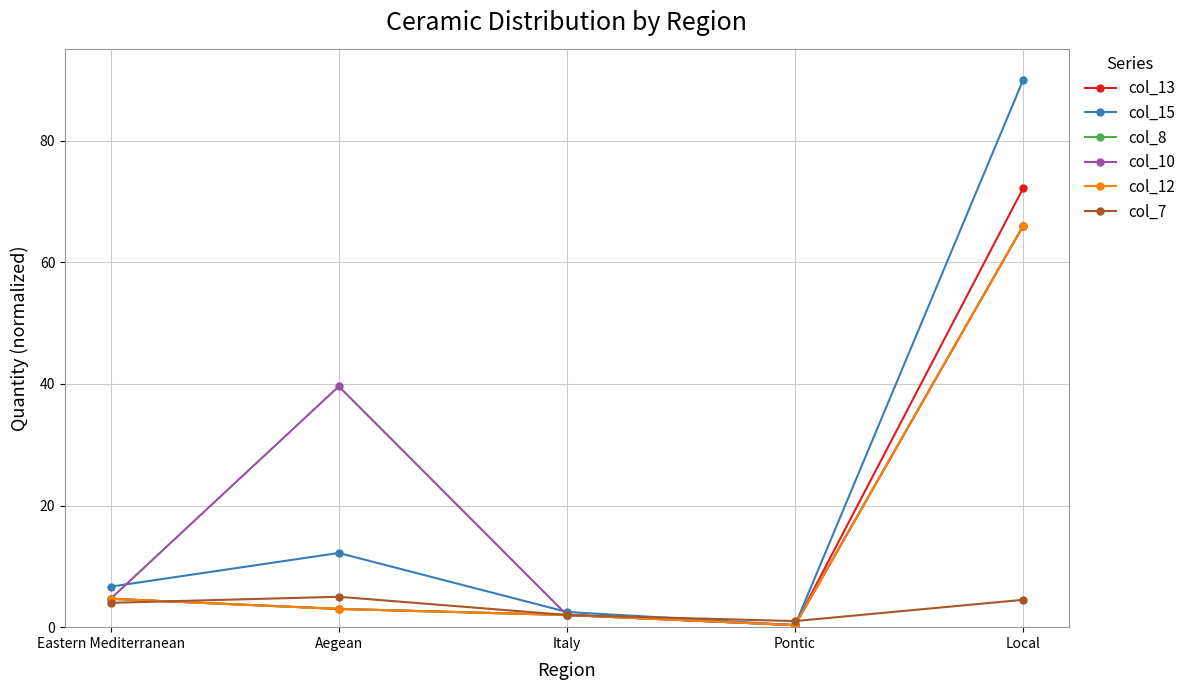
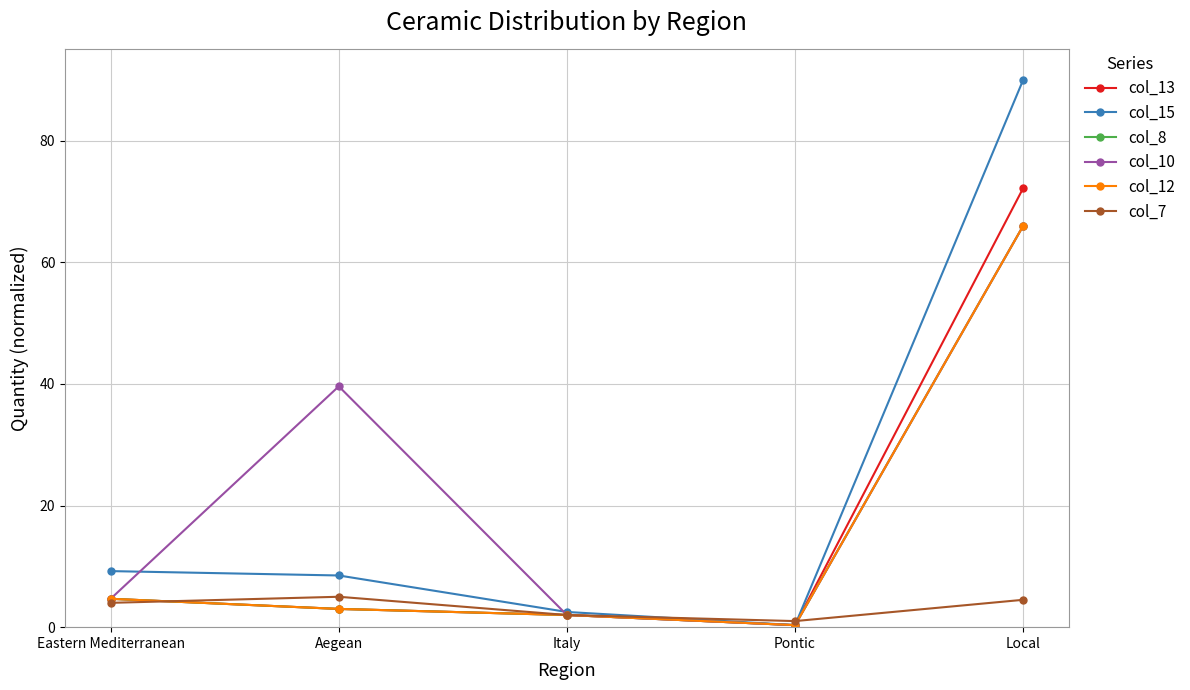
col_15, Eastern Mediterranean: 7 -> 9
col_15, Aegean: 12 -> 9
